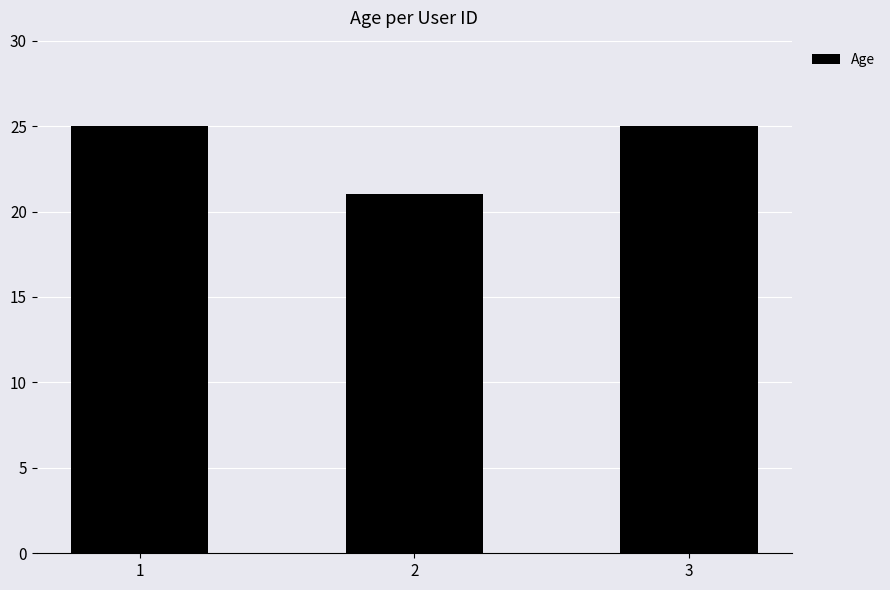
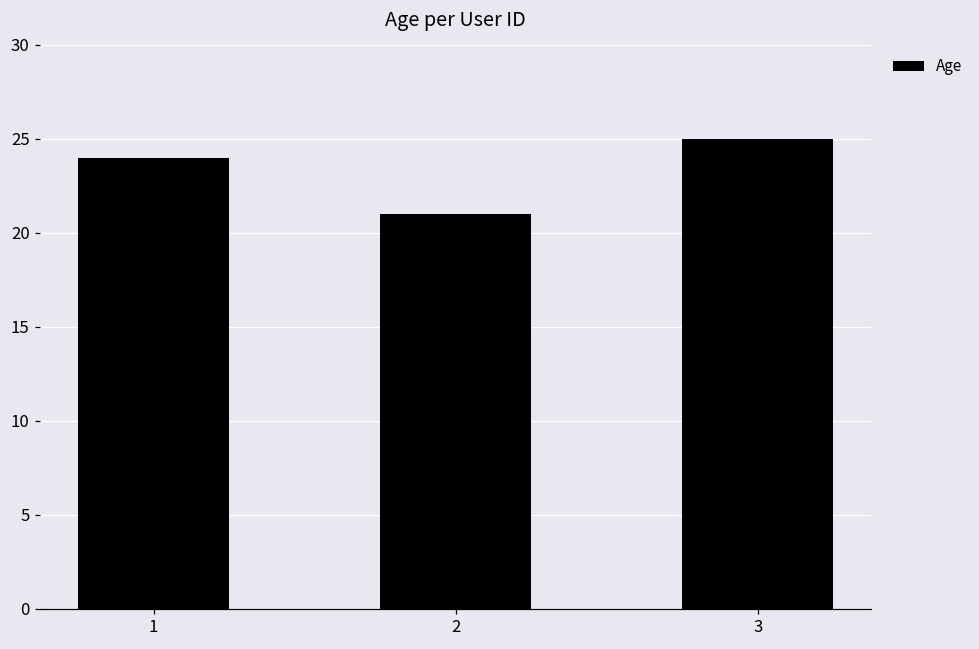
1: 25 -> 24
